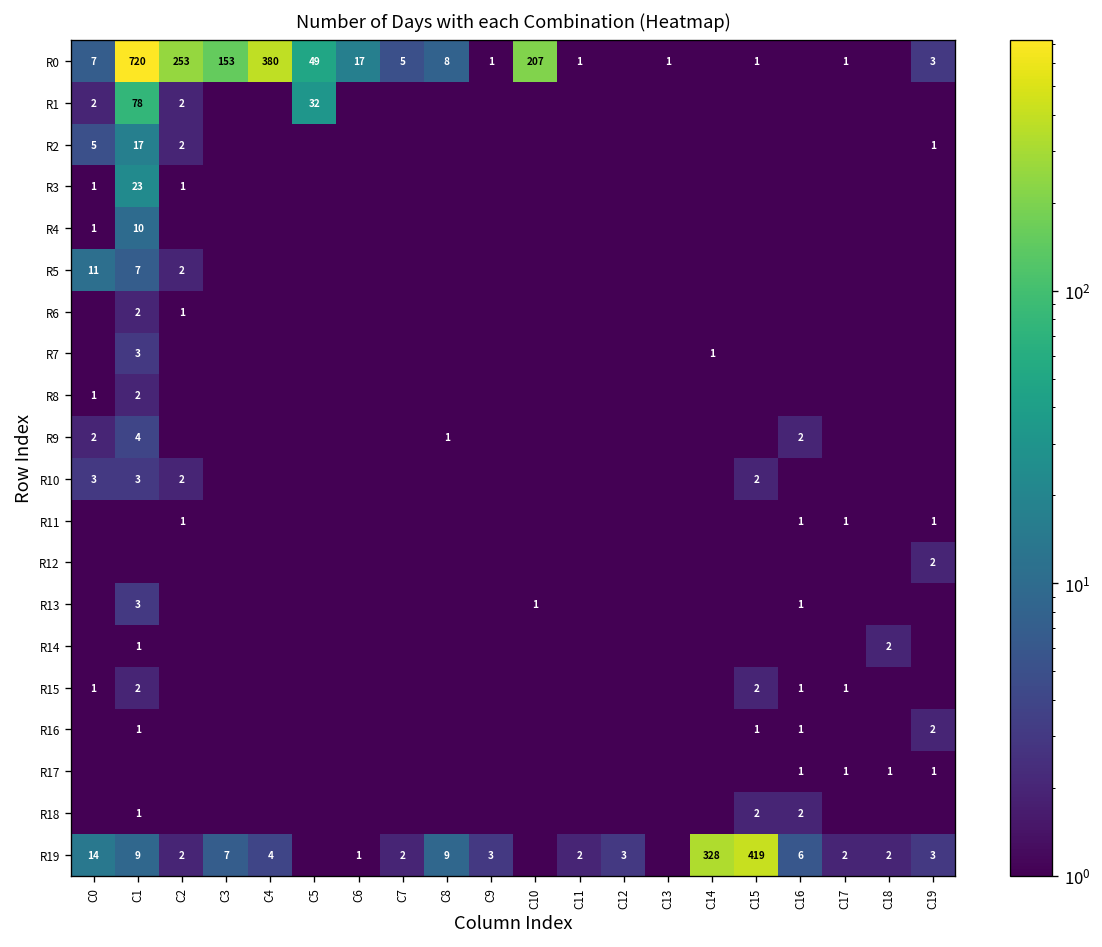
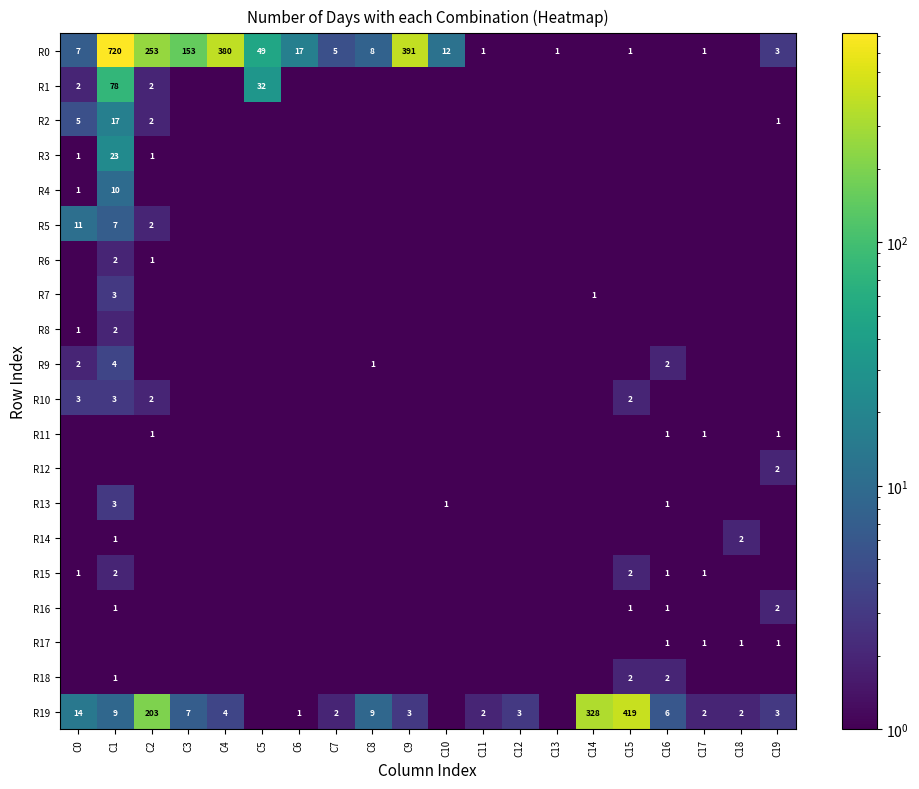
R0, C9: 1 -> 391
R0, C10: 207 -> 12
R19, C2: 2 -> 203
